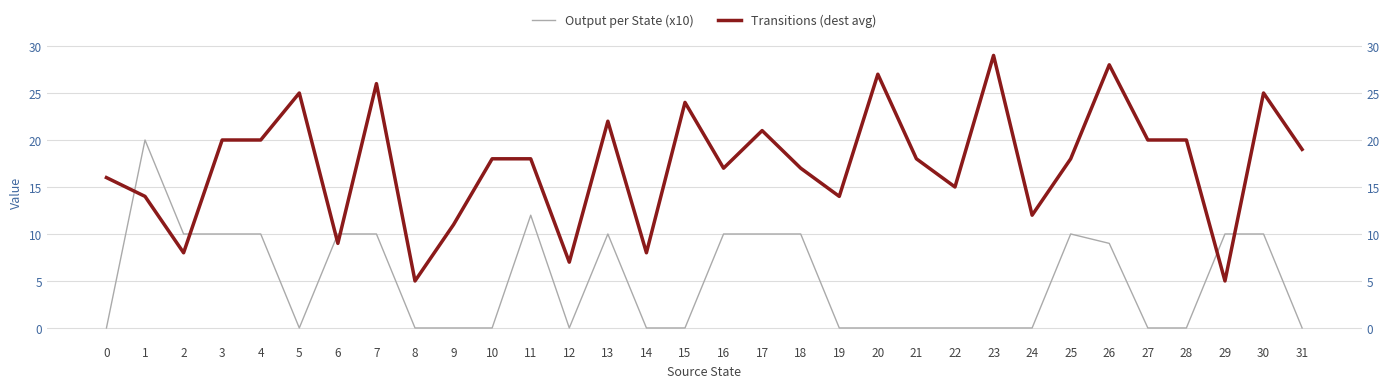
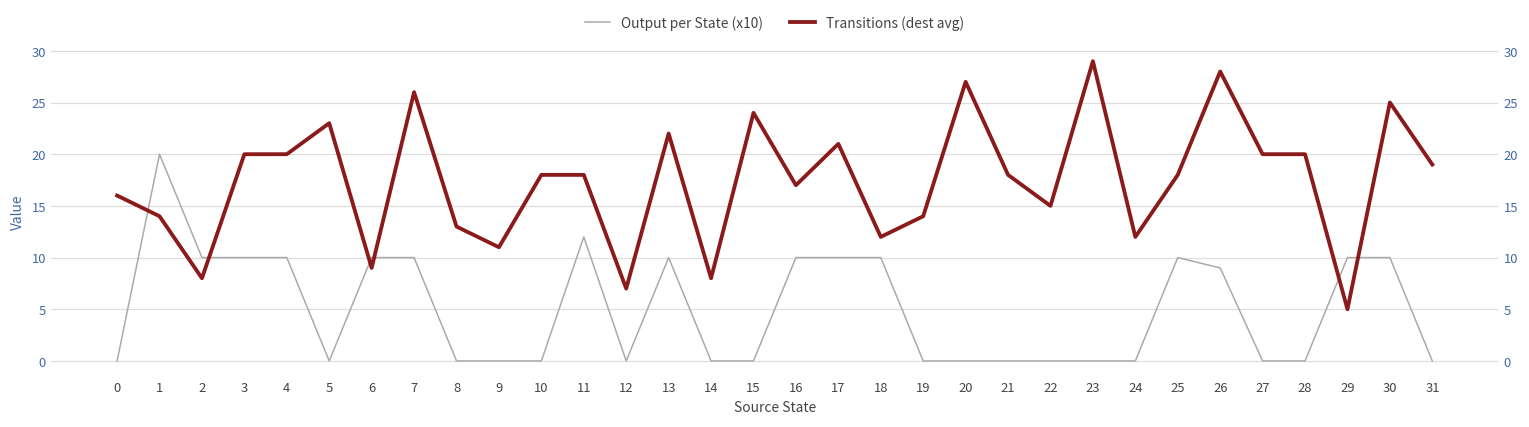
Transitions (dest avg), 5: 25 -> 23
Transitions (dest avg), 8: 5 -> 13
Transitions (dest avg), 18: 17 -> 12
